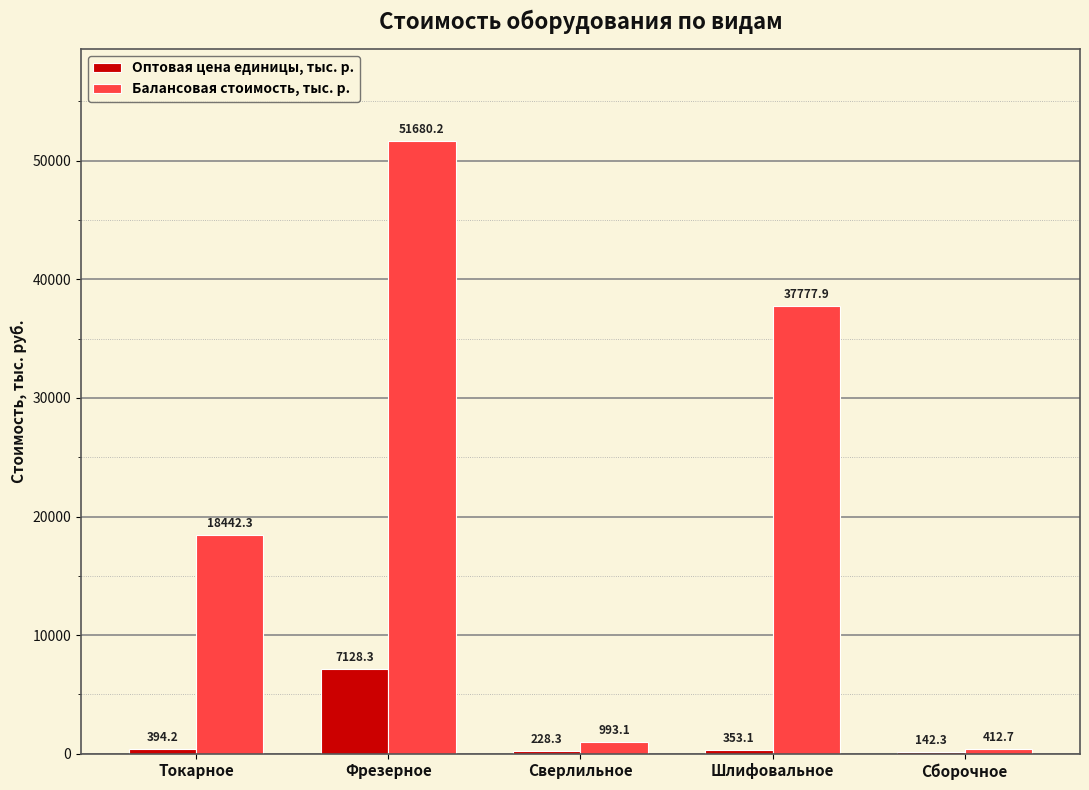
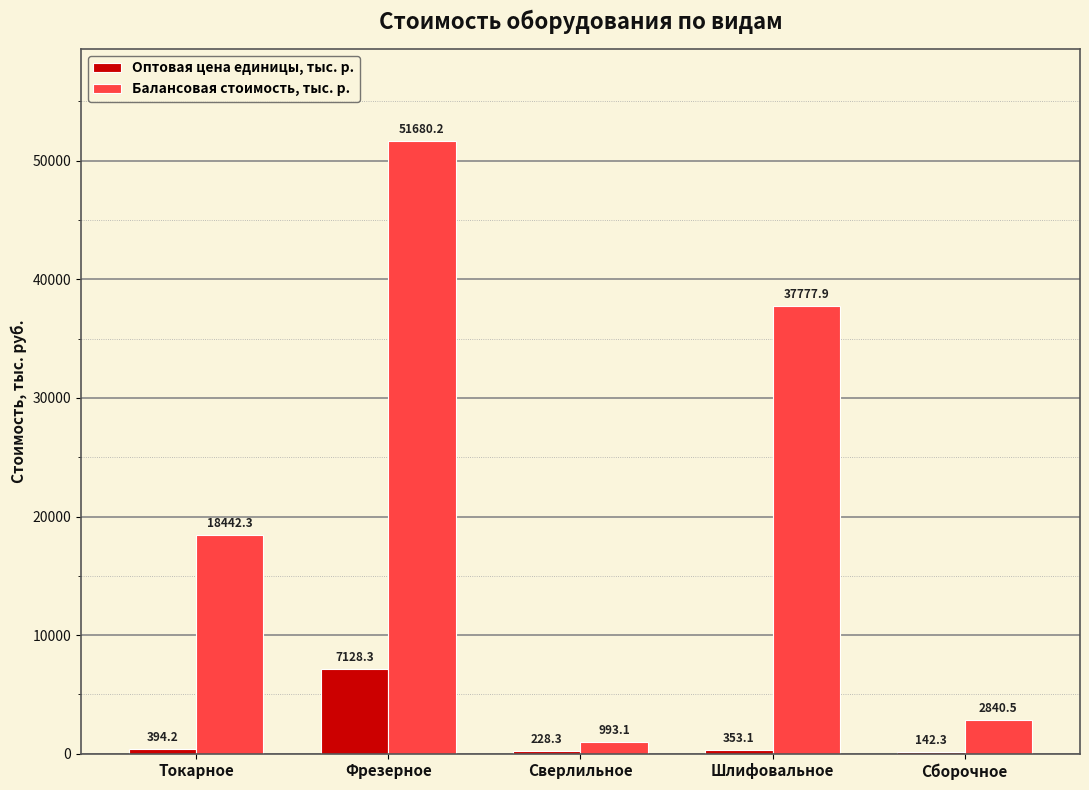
Балансовая стоимость, тыс. р., Сборочное: 412.7 -> 2840.5
